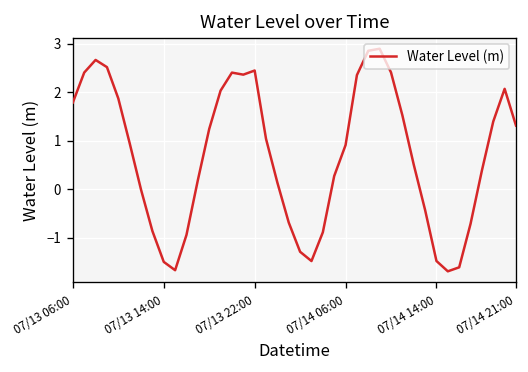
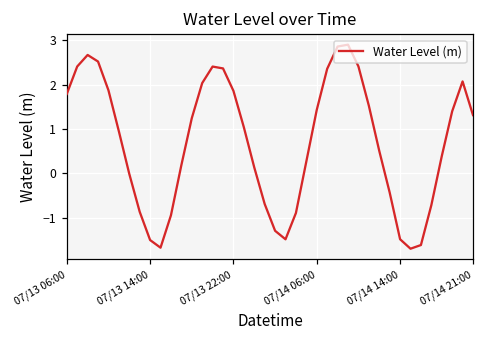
07/13 22:00: 2.4 -> 1.9
07/14 06:00: 0.9 -> 1.4
